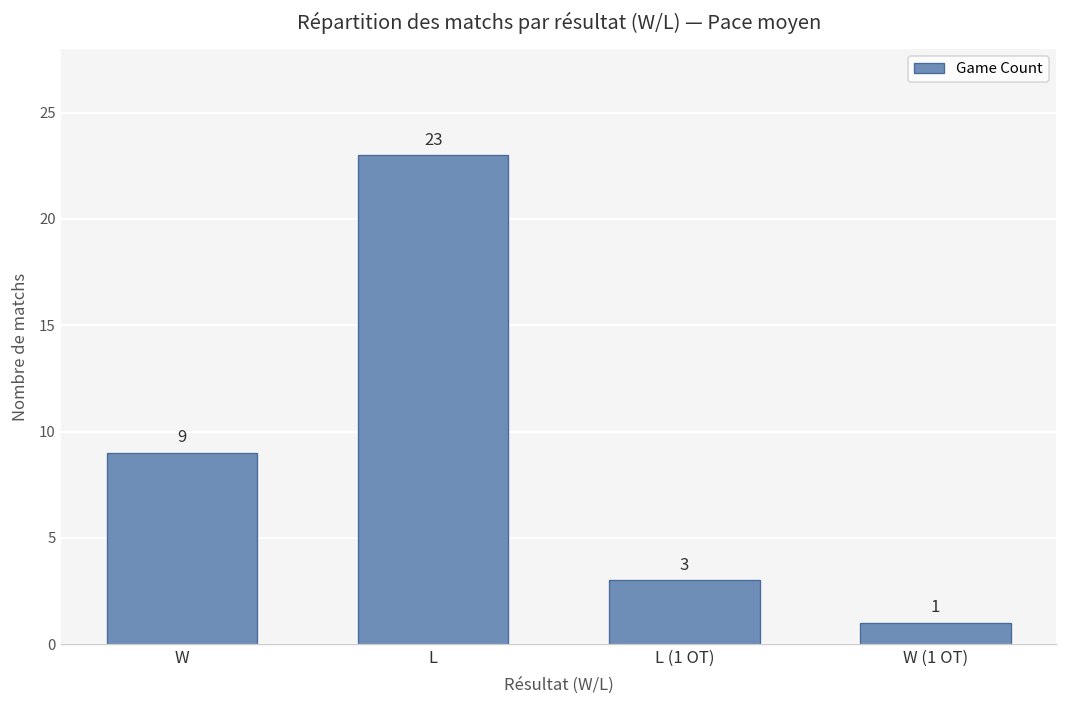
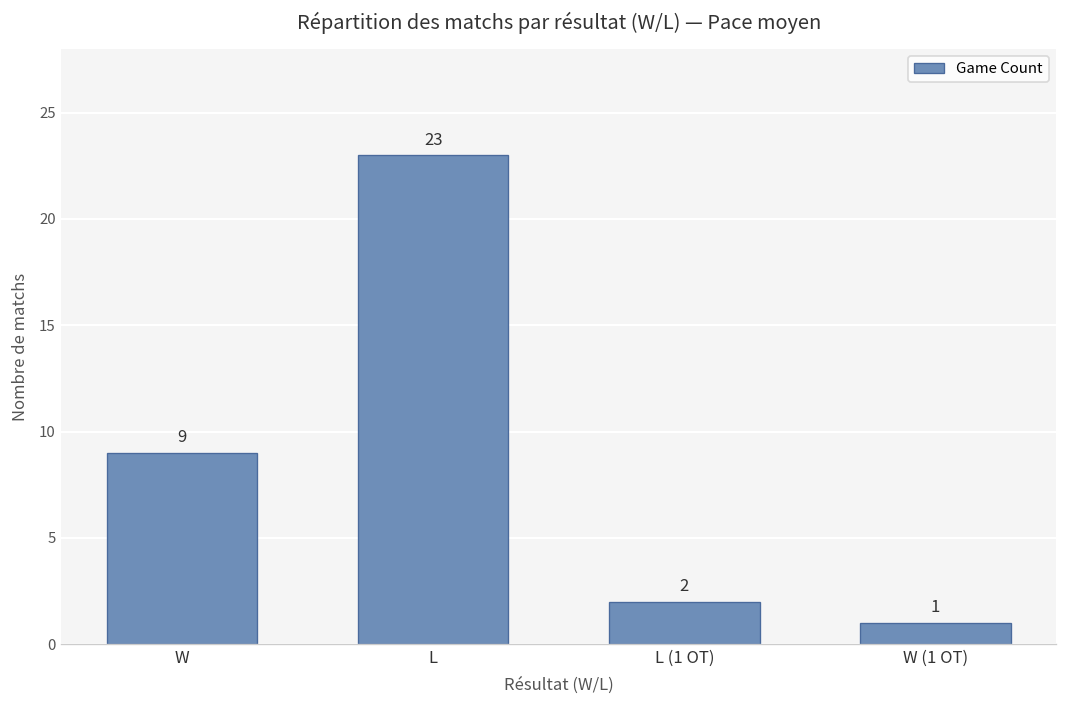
L (1 OT): 3 -> 2
